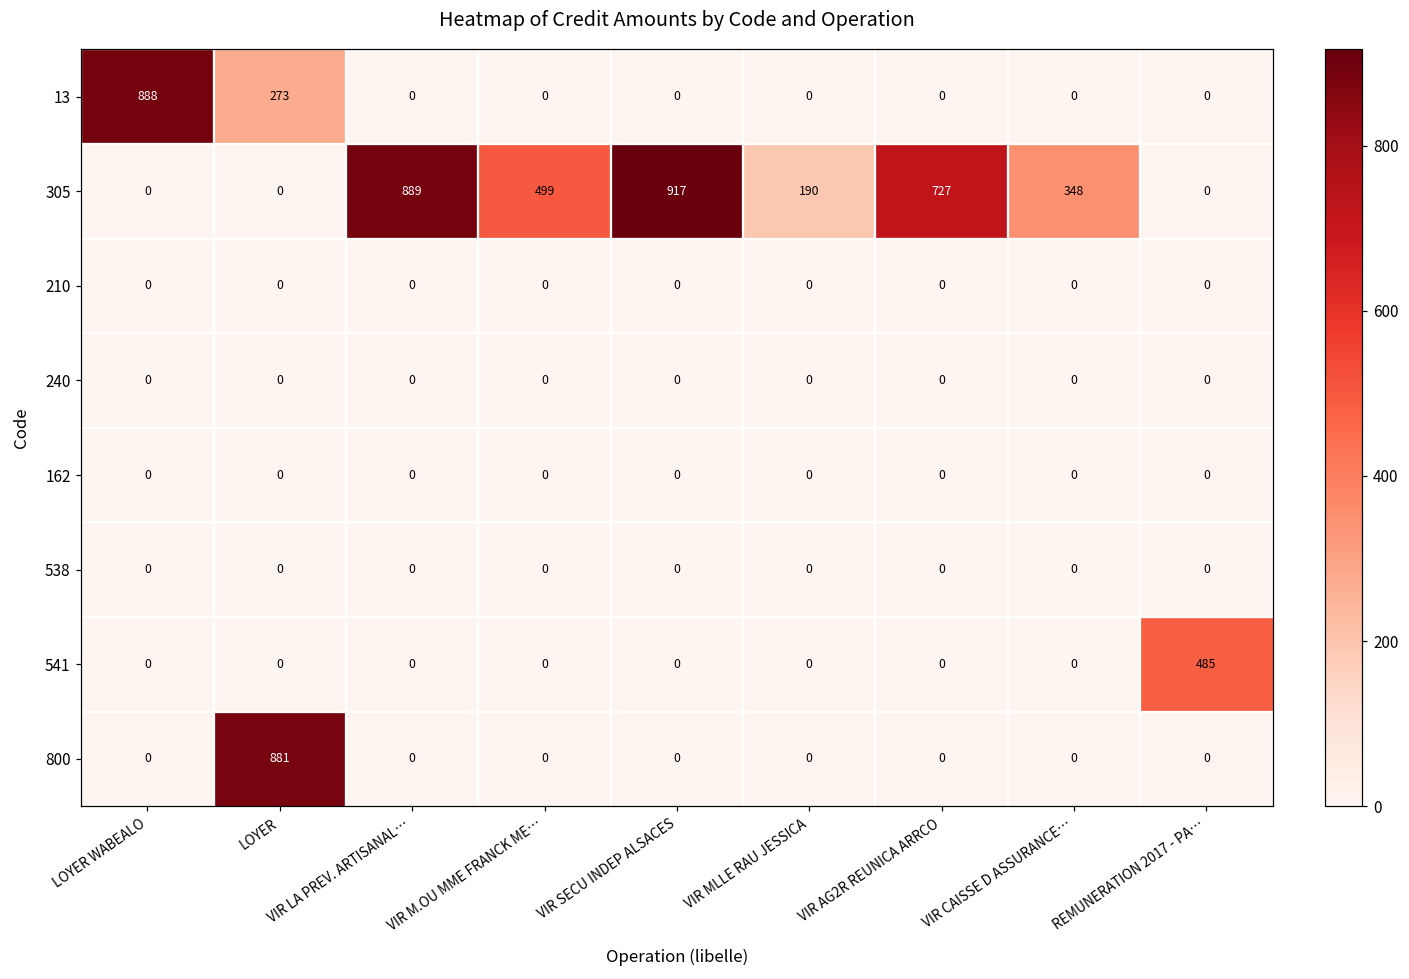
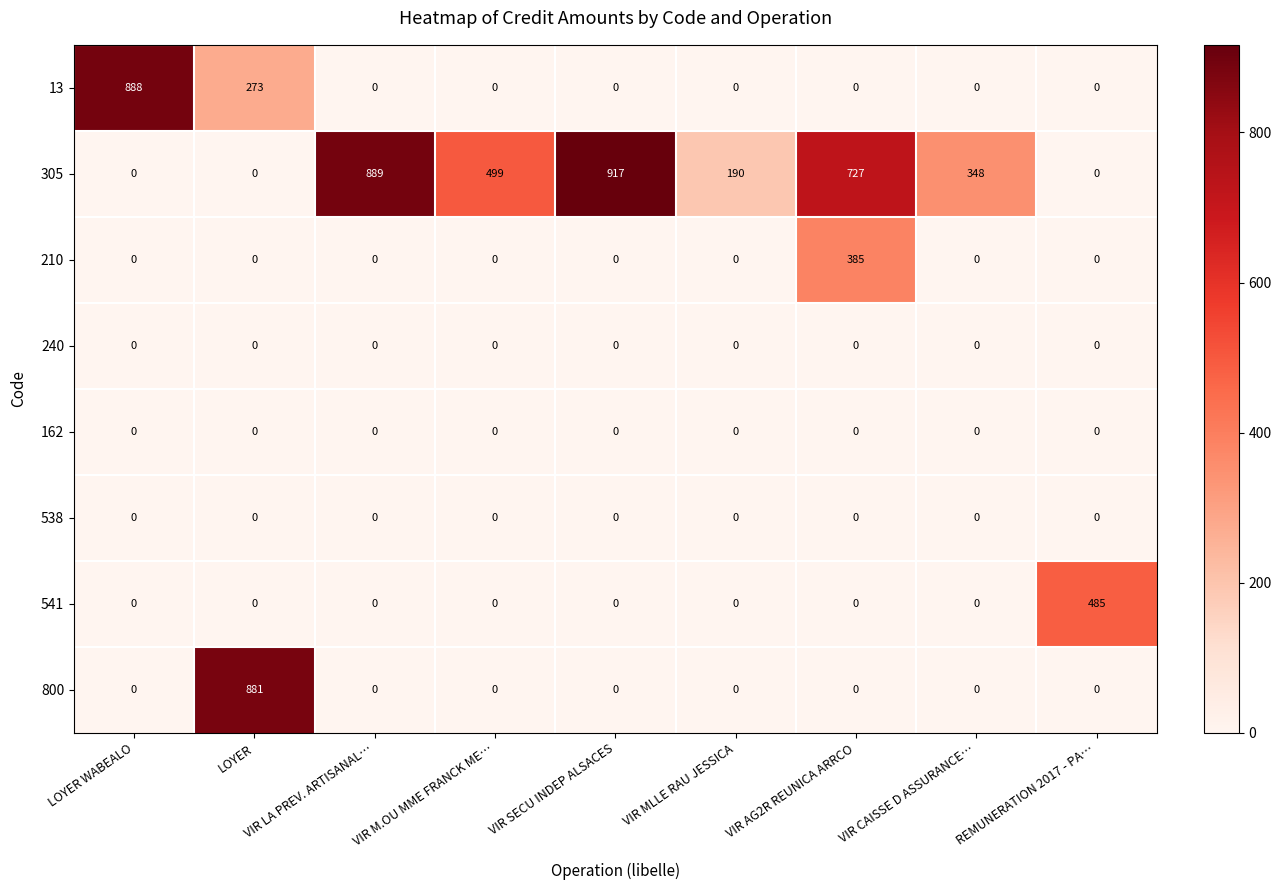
210, VIR AG2R REUNICA ARRCO: 0 -> 385
